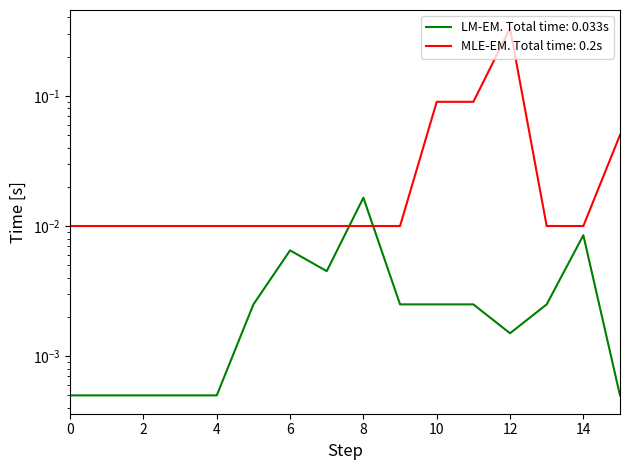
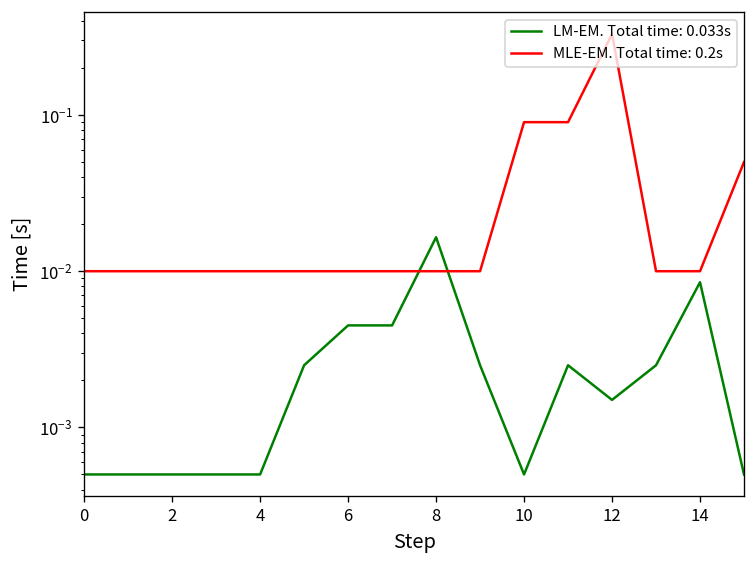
LM-EM. Total time: 0.033s, 6: 0.007 -> 0.0045
LM-EM. Total time: 0.033s, 10: 0.0025 -> 0.00050
